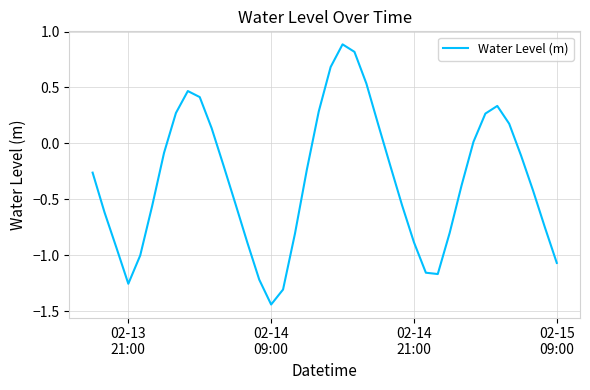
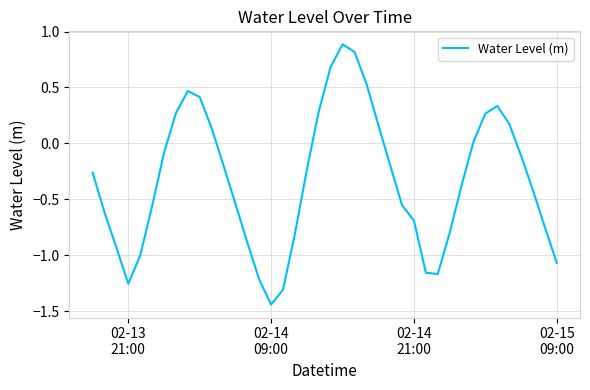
02-14 21:00: -0.89 -> -0.69
